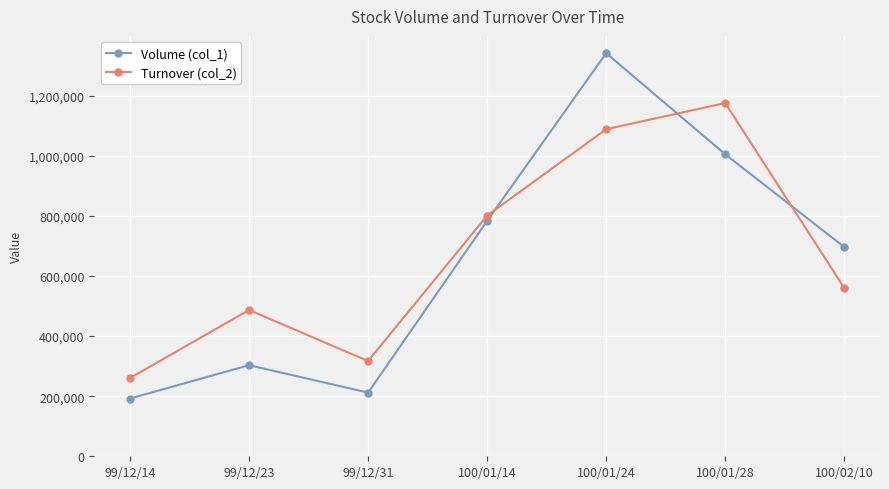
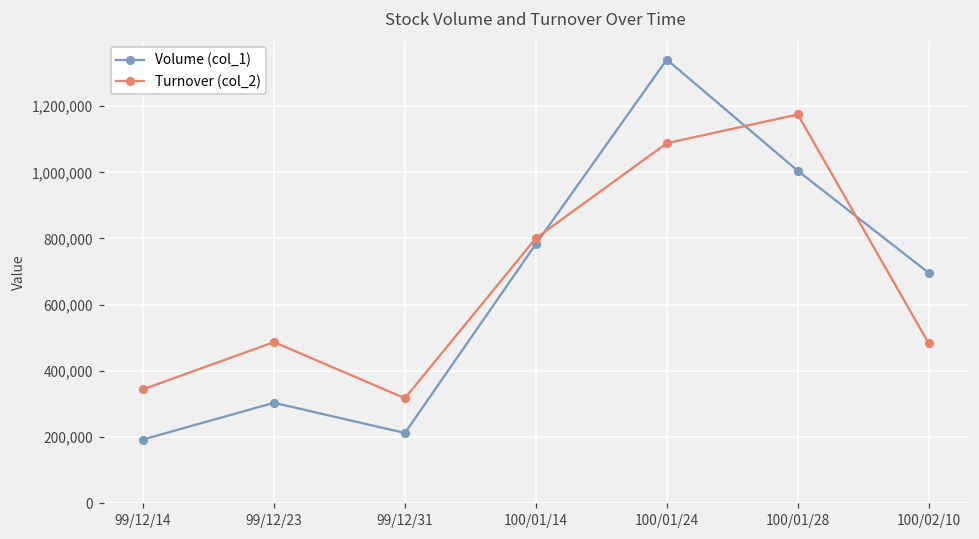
Turnover (col_2), 99/12/14: 260,000 -> 340,000
Turnover (col_2), 100/02/10: 560,000 -> 480,000
